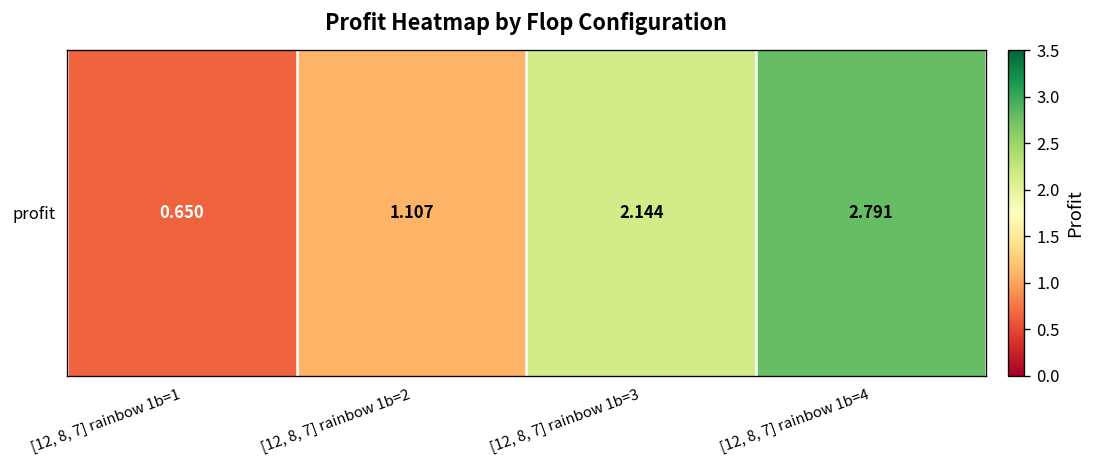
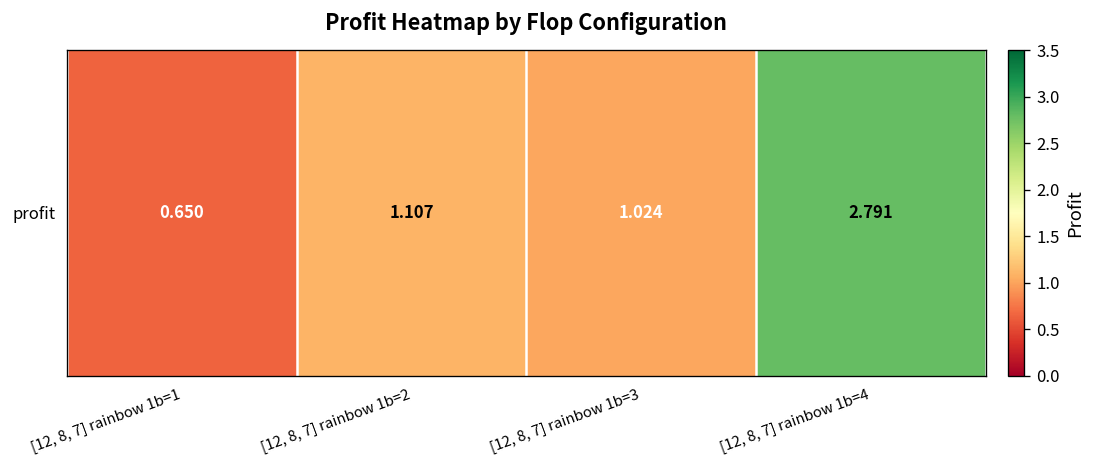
profit, [12, 8, 7] rainbow 1b=3: 2.144 -> 1.024
